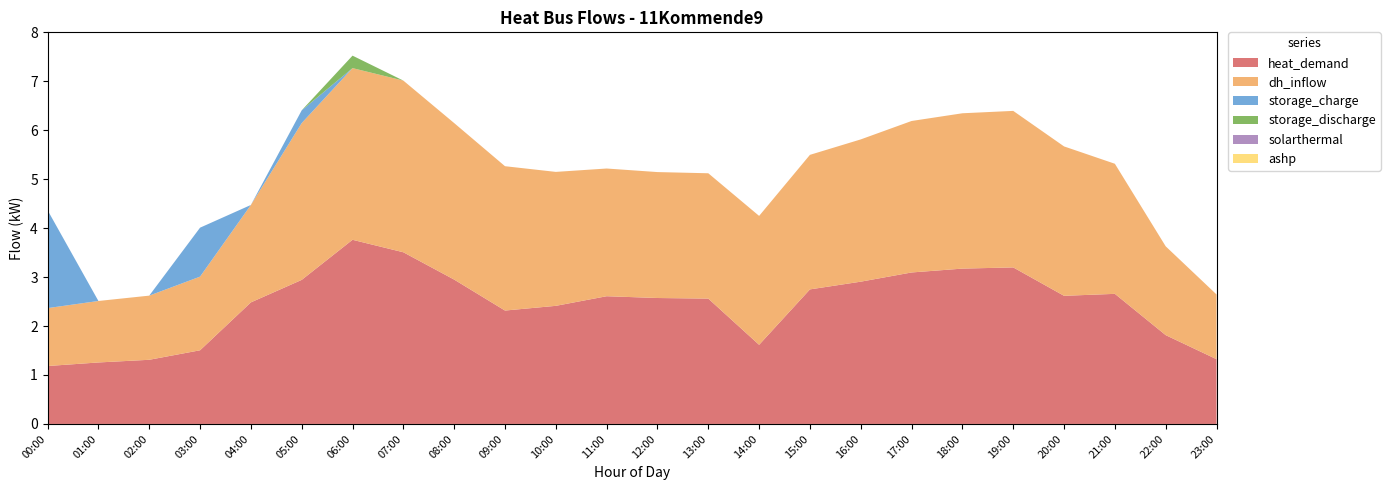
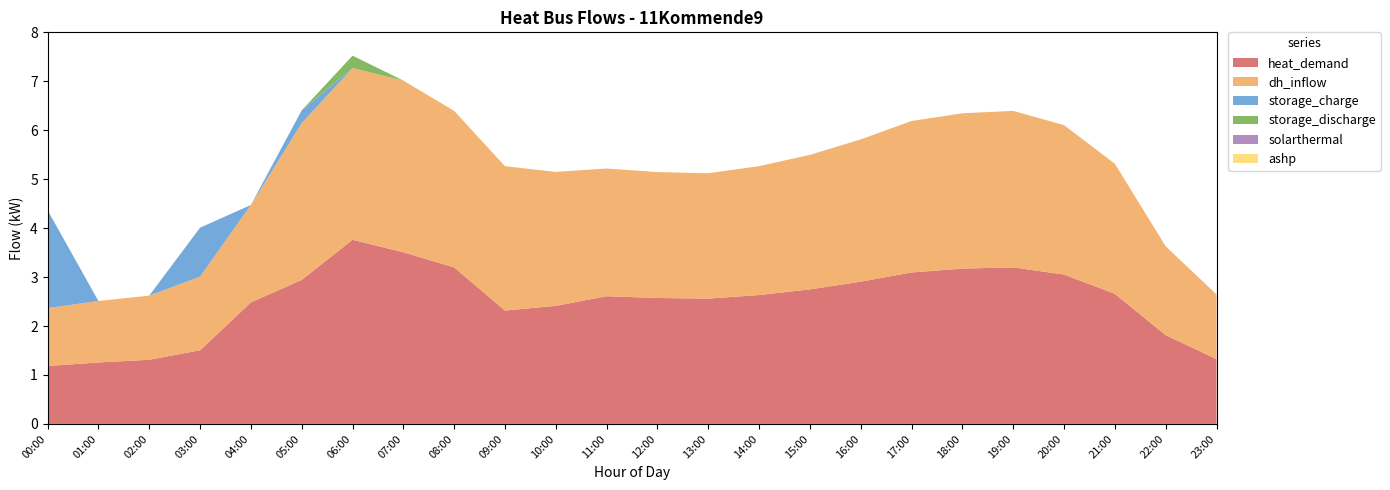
heat_demand, 08:00: 2.9 -> 3.2
heat_demand, 14:00: 1.6 -> 2.6
heat_demand, 20:00: 2.6 -> 3.1
